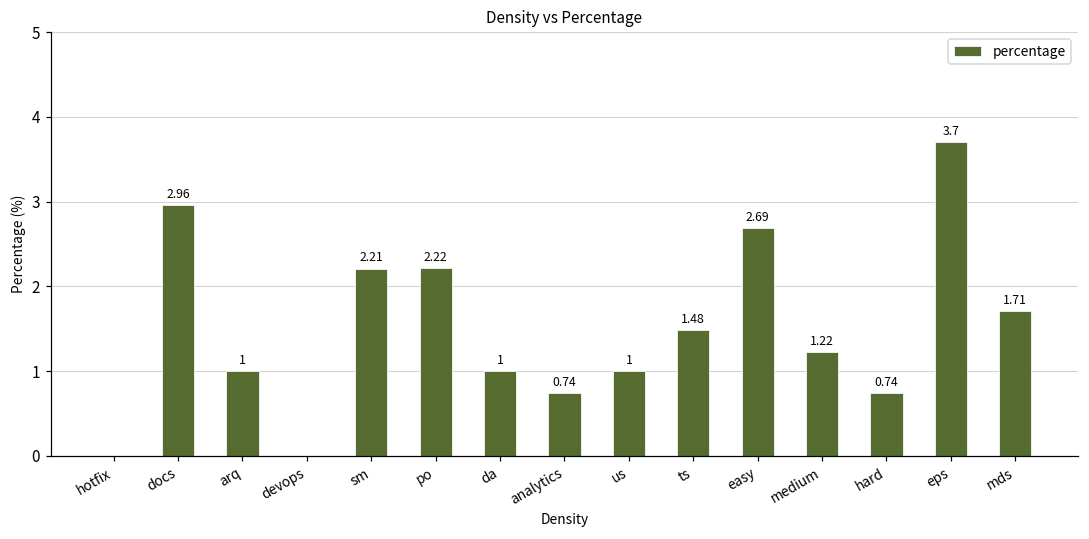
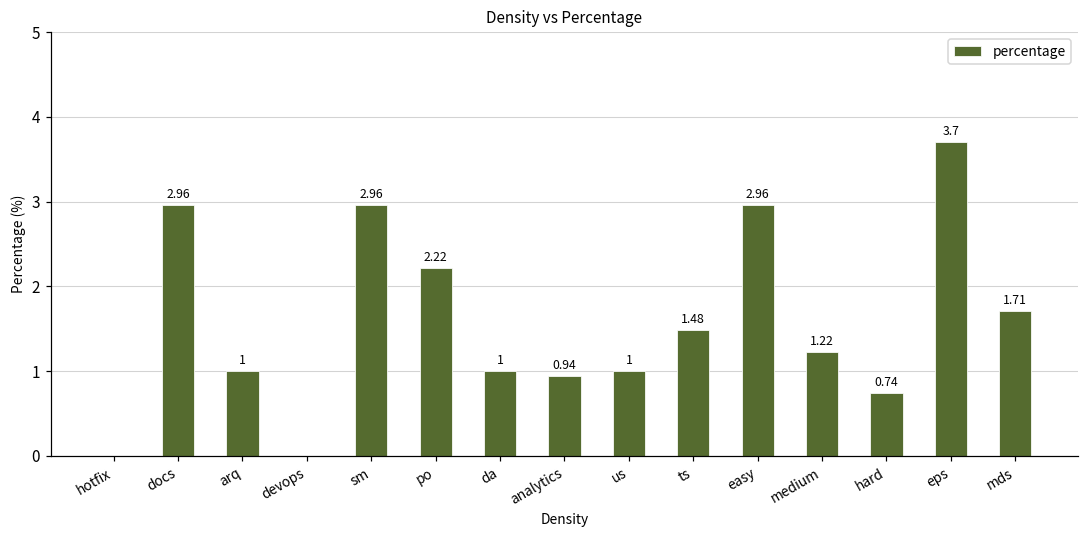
sm: 2.21 -> 2.96
analytics: 0.74 -> 0.94
easy: 2.69 -> 2.96
